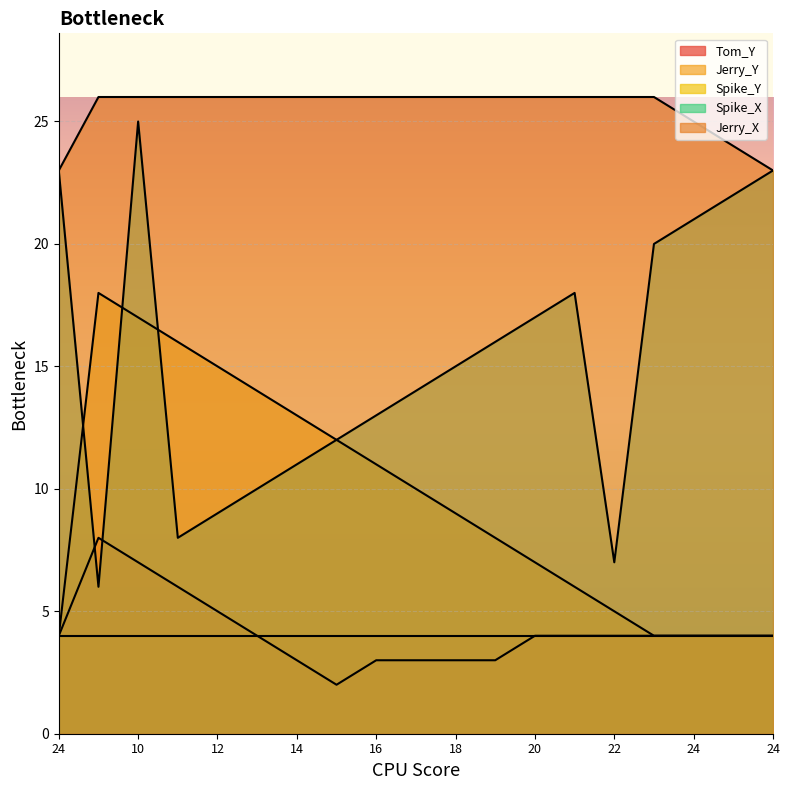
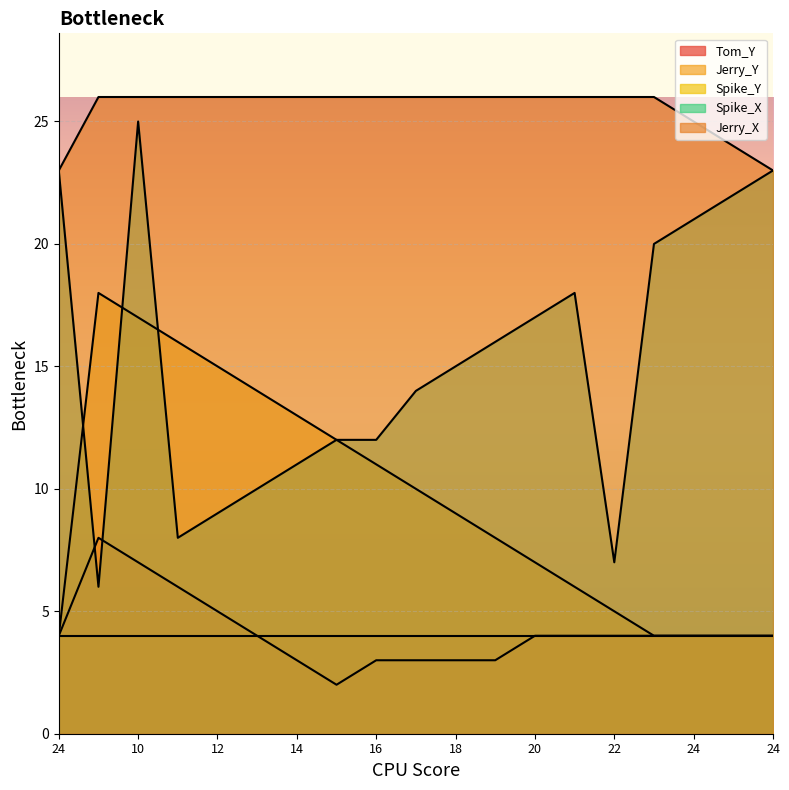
Spike_X, 16: 13 -> 12
